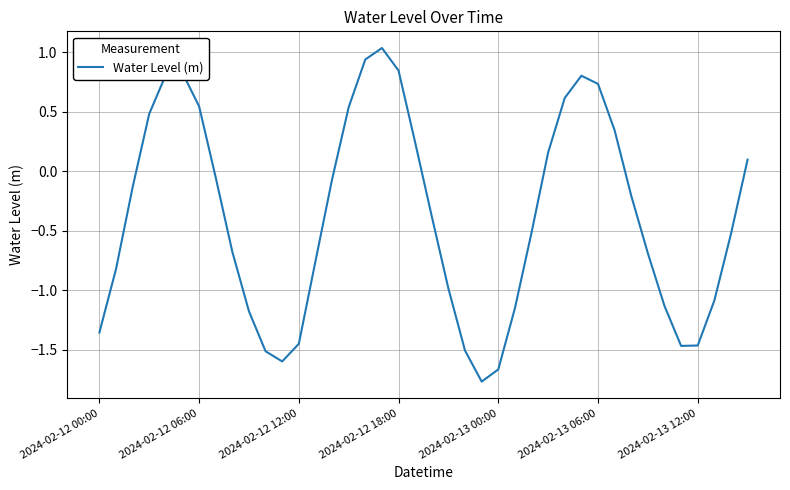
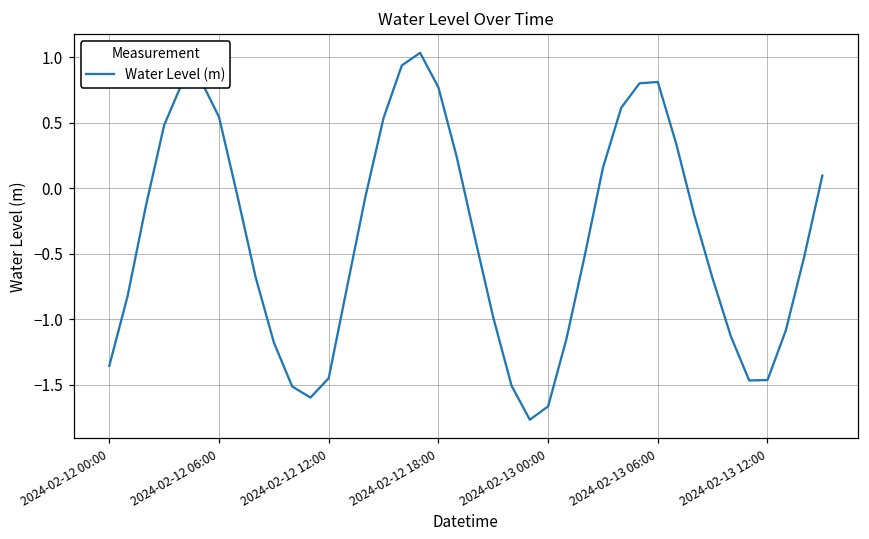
2024-02-12 18:00: 0.84 -> 0.77
2024-02-13 06:00: 0.73 -> 0.81
